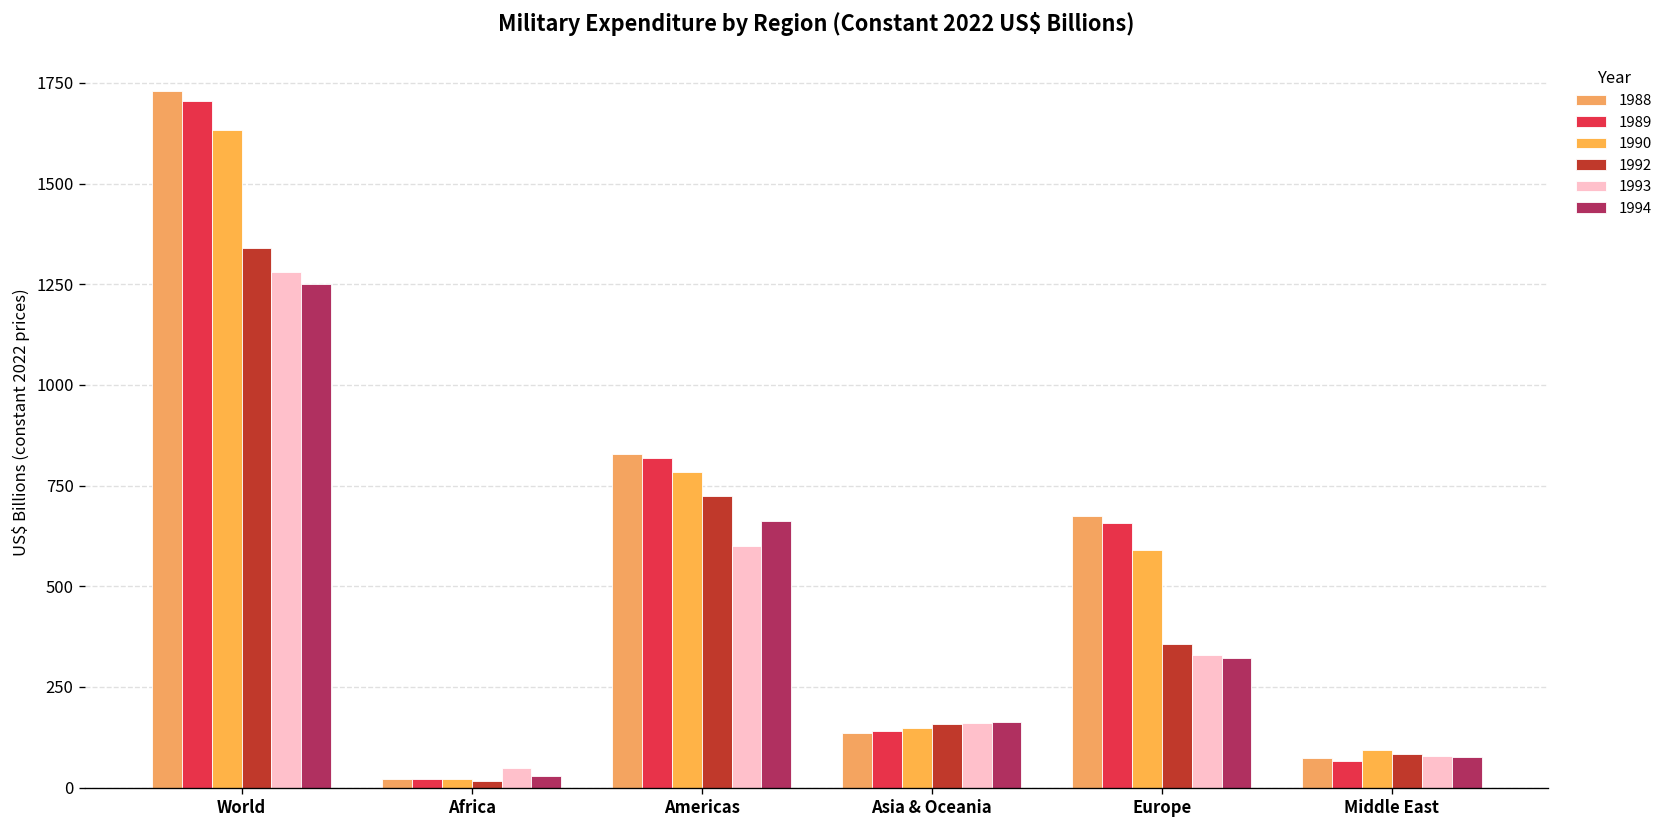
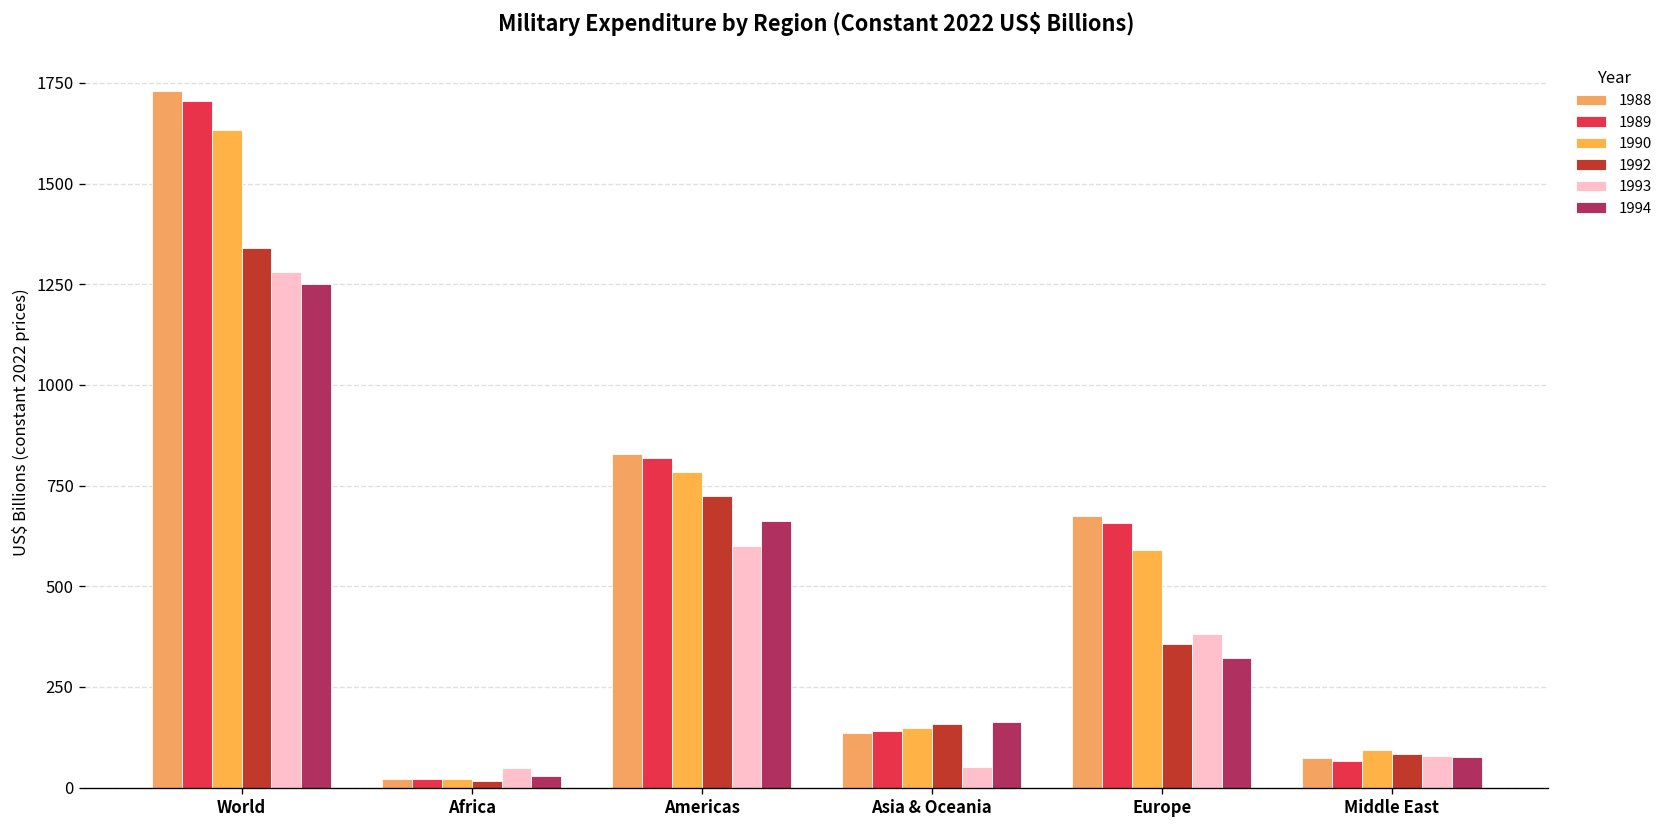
1993, Asia & Oceania: 160 -> 50
1993, Europe: 330 -> 380
